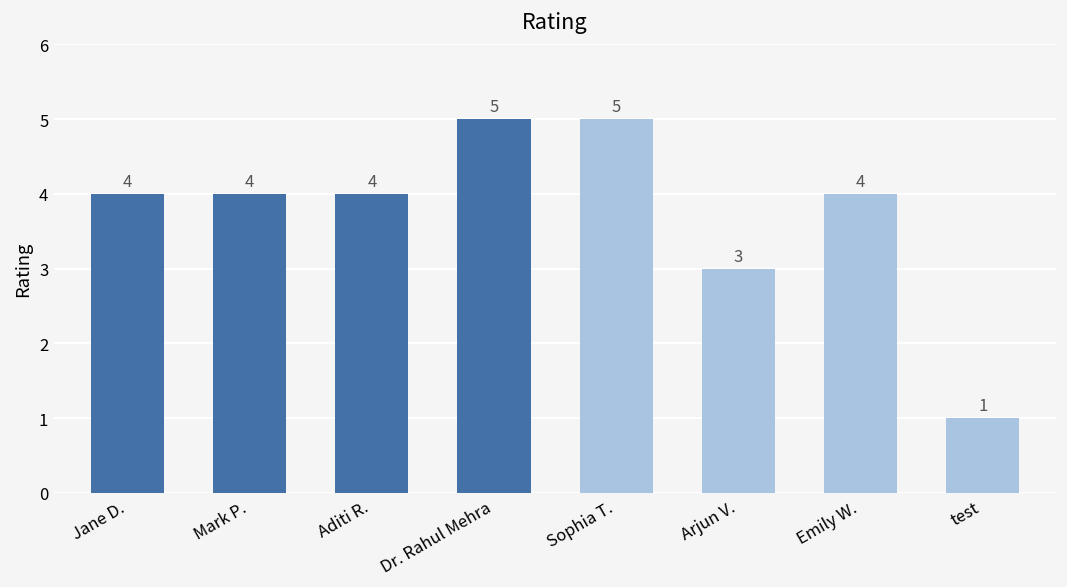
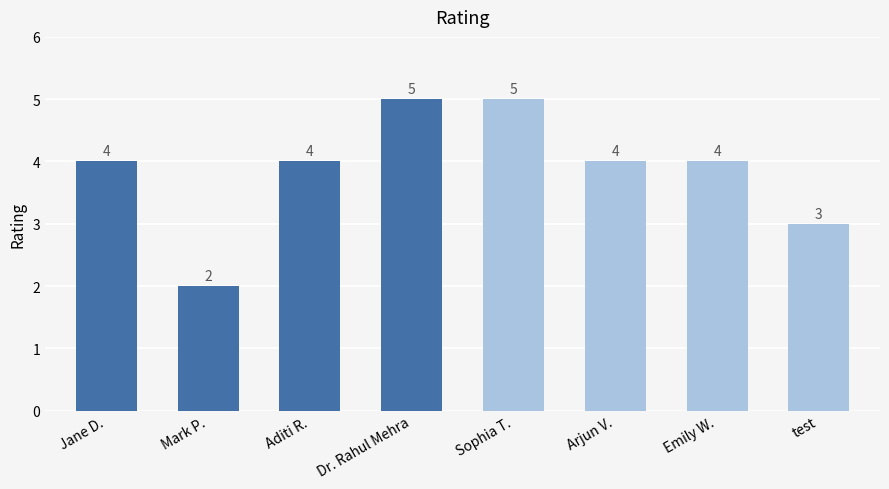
Mark P.: 4 -> 2
Arjun V.: 3 -> 4
test: 1 -> 3
